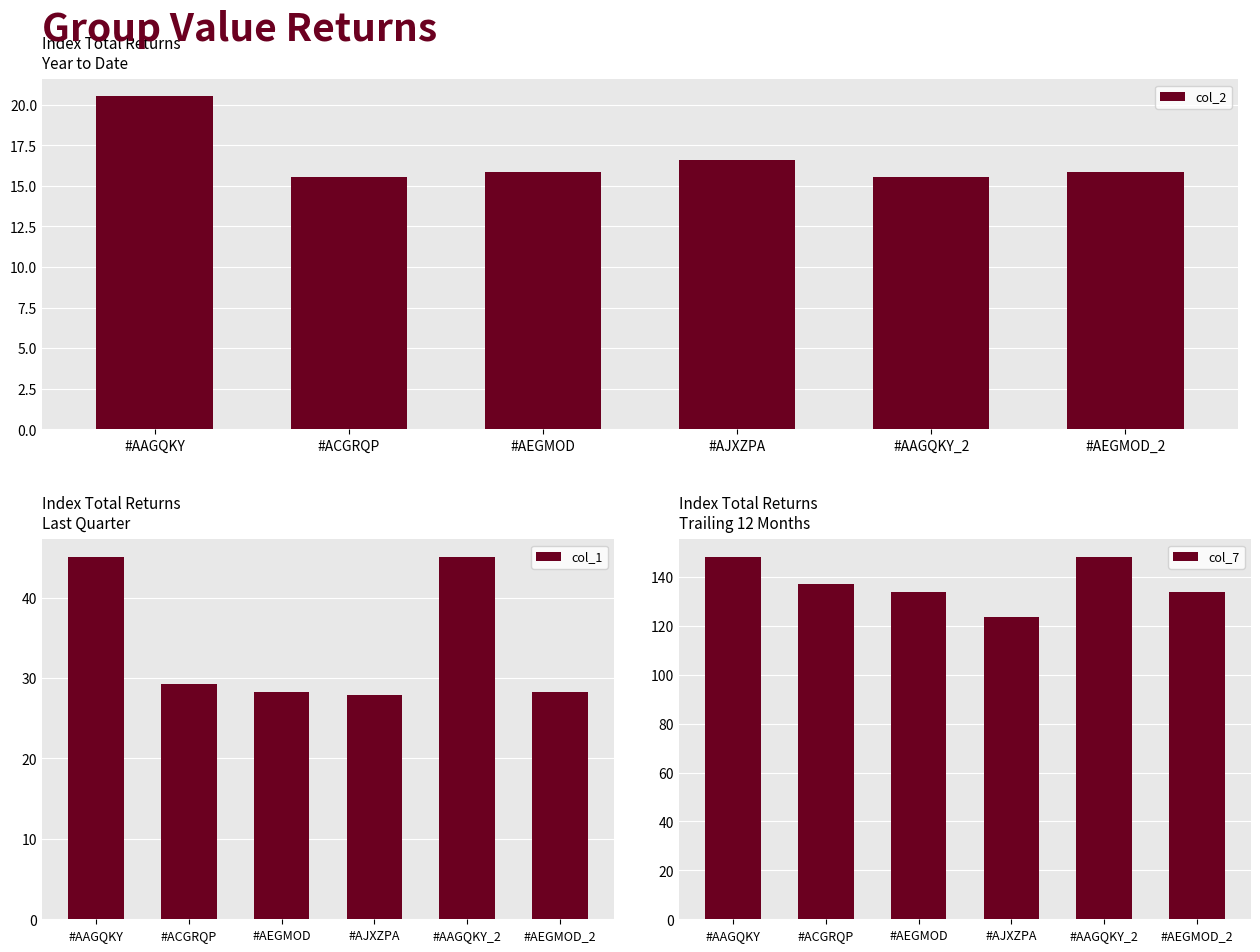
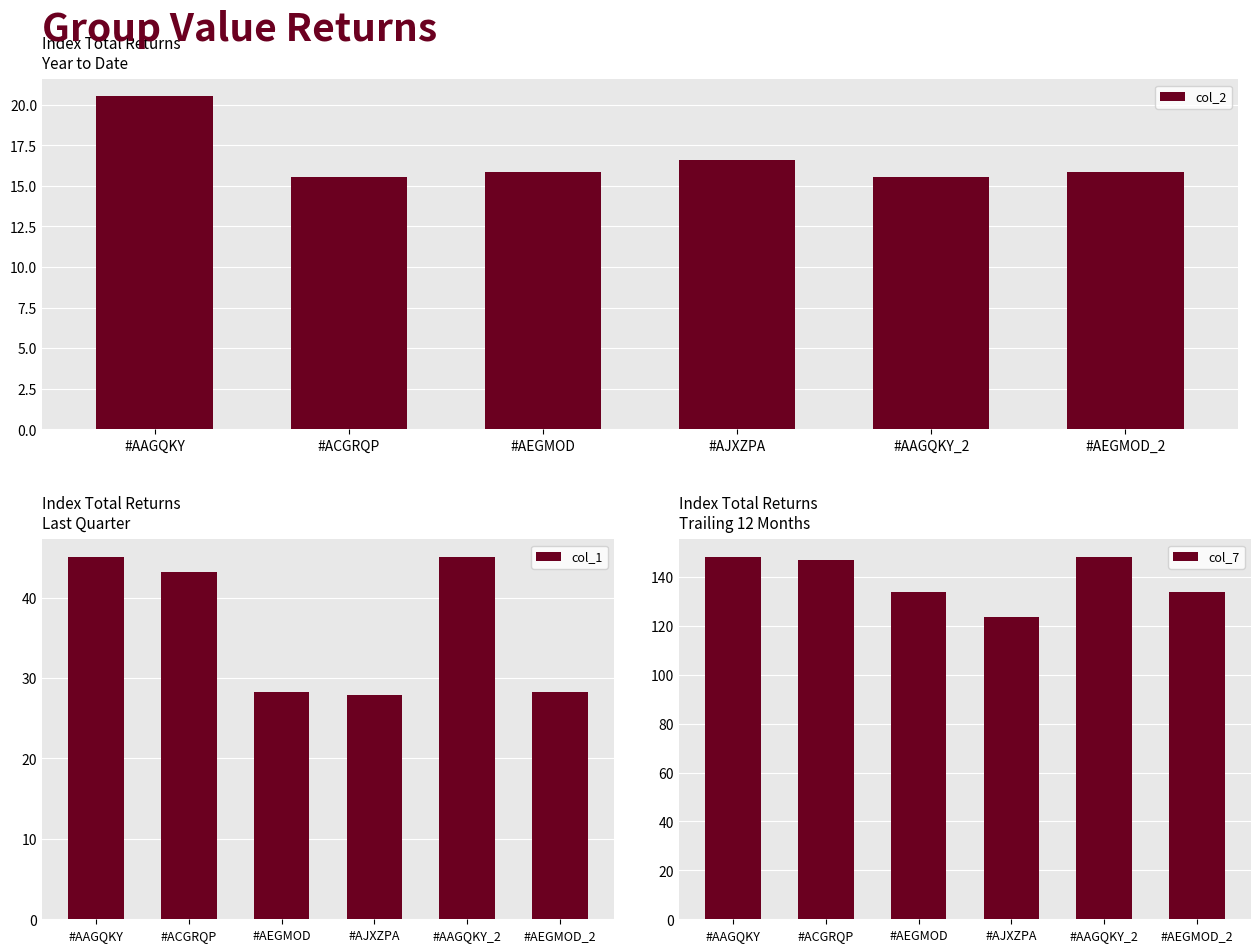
Index Total Returns Last Quarter, #ACGRQP: 29 -> 43
Index Total Returns Trailing 12 Months, #ACGRQP: 137 -> 147
